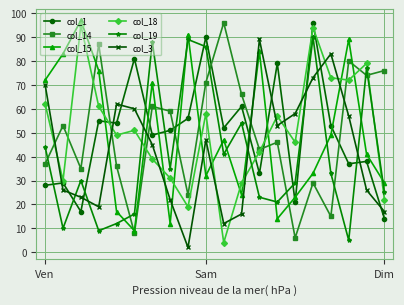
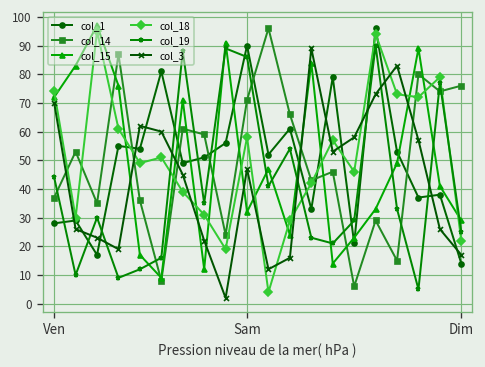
col_18, Ven: 62 -> 74
